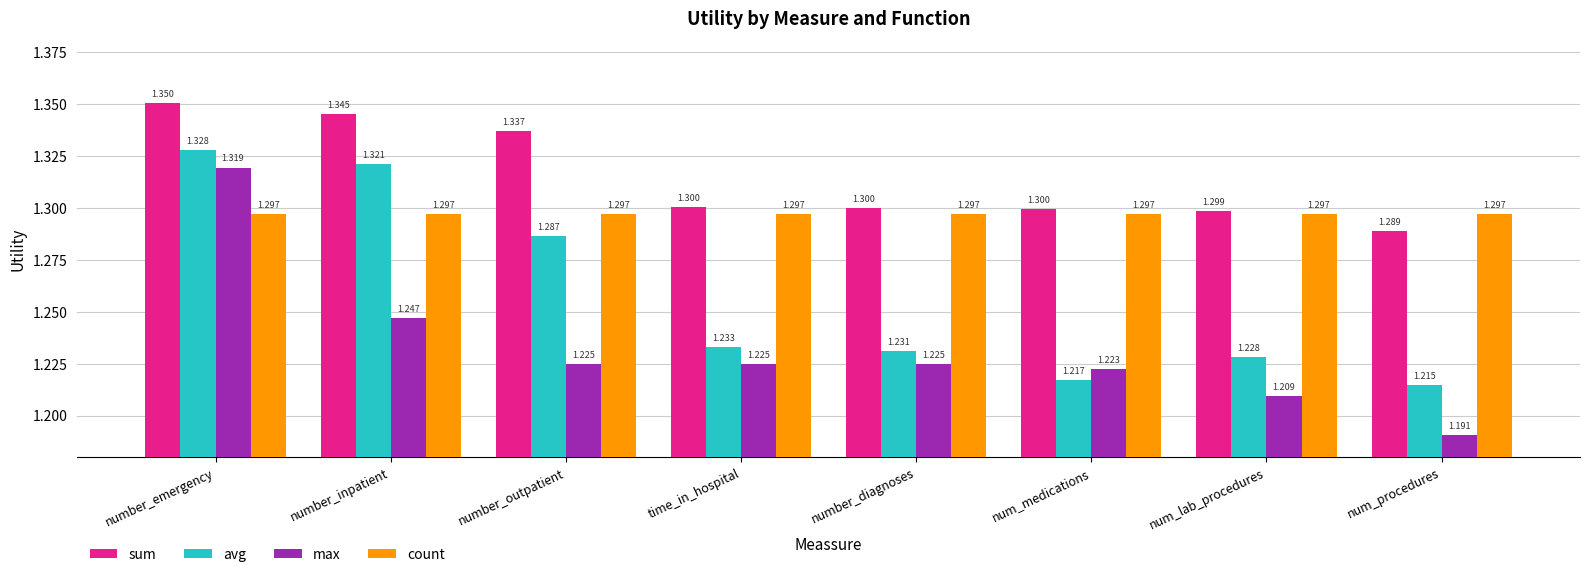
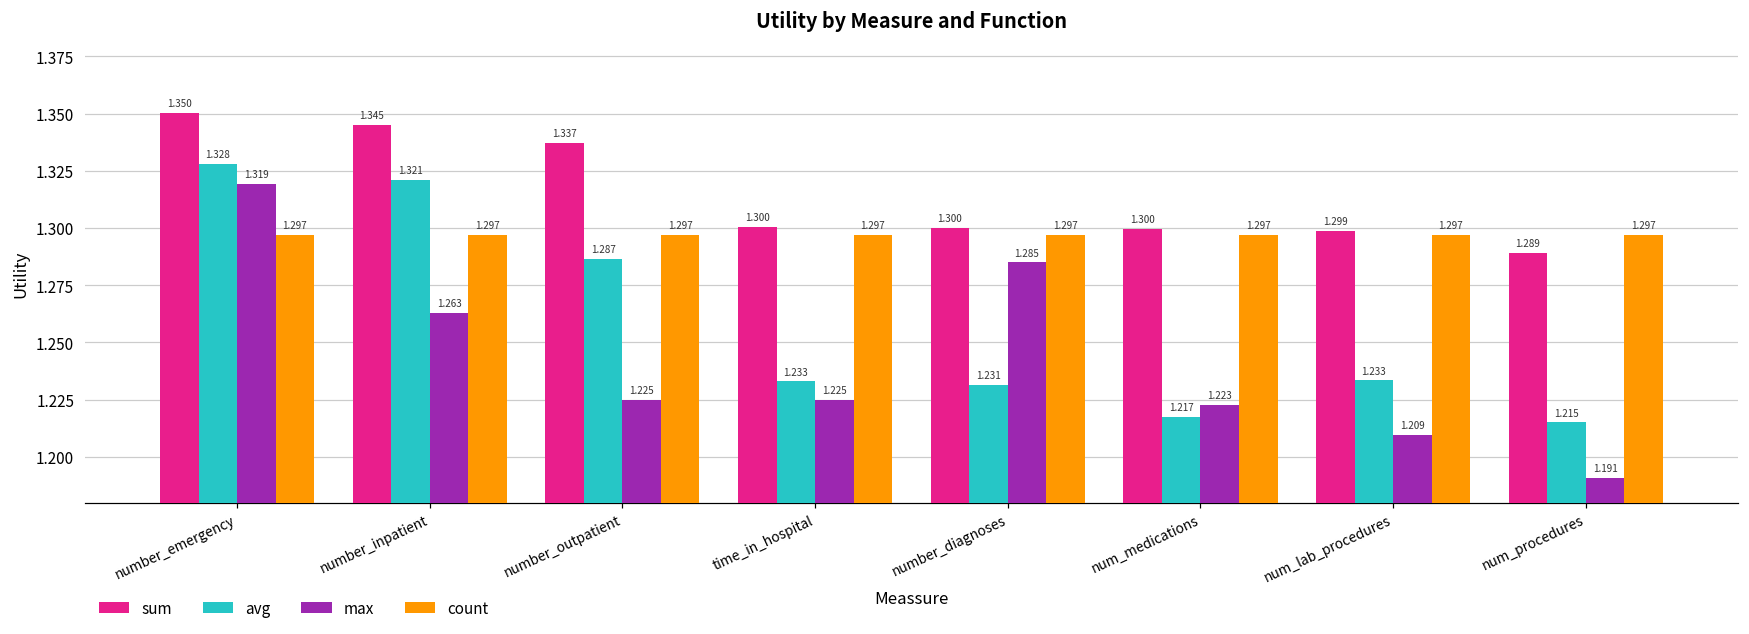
max, number_inpatient: 1.247 -> 1.263
max, number_diagnoses: 1.225 -> 1.285
avg, num_lab_procedures: 1.228 -> 1.233
